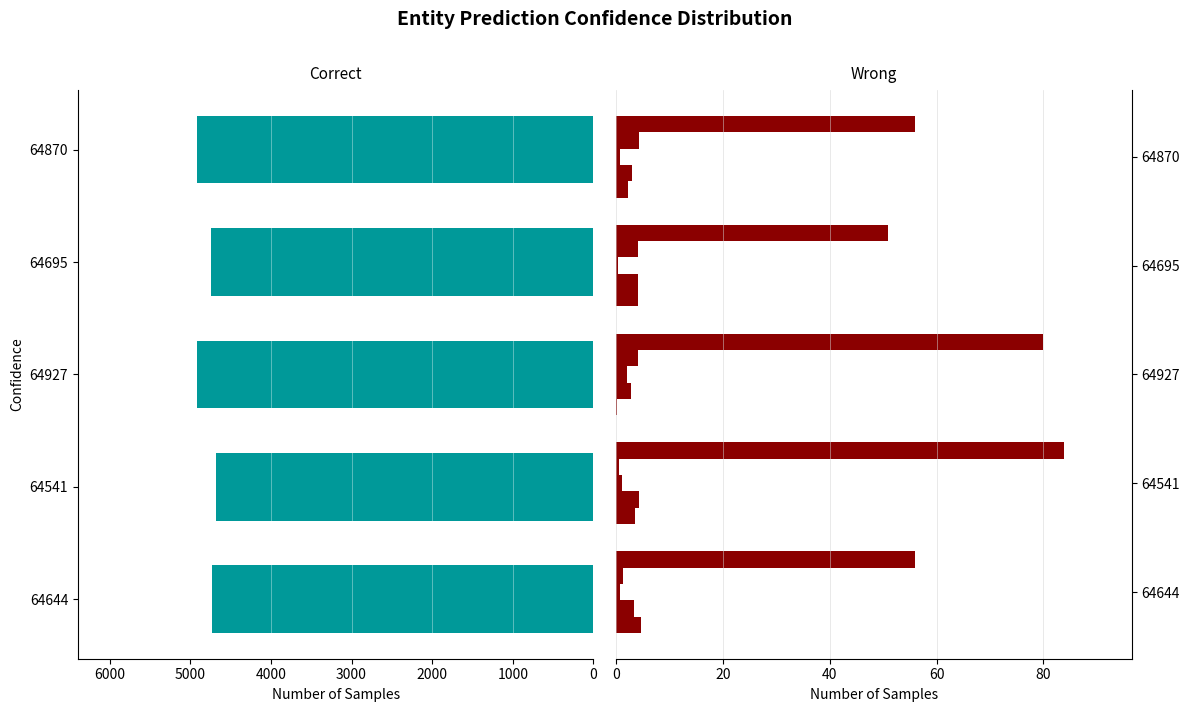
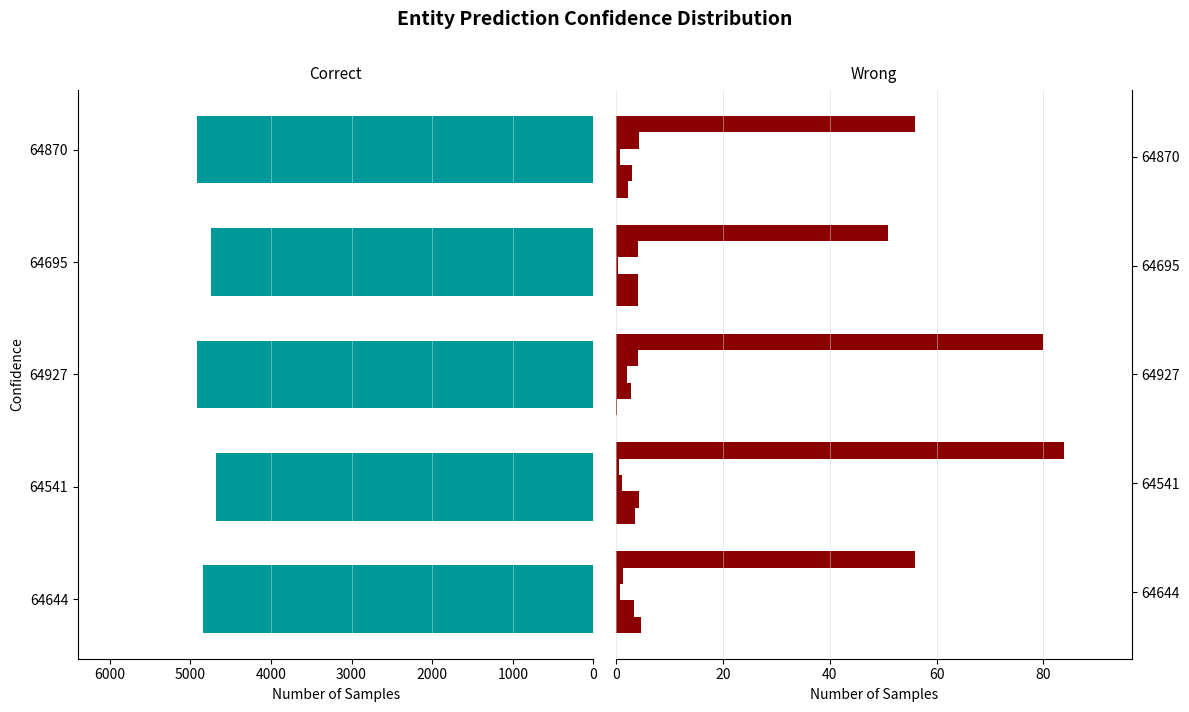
Correct, 64644: 4700 -> 4800
